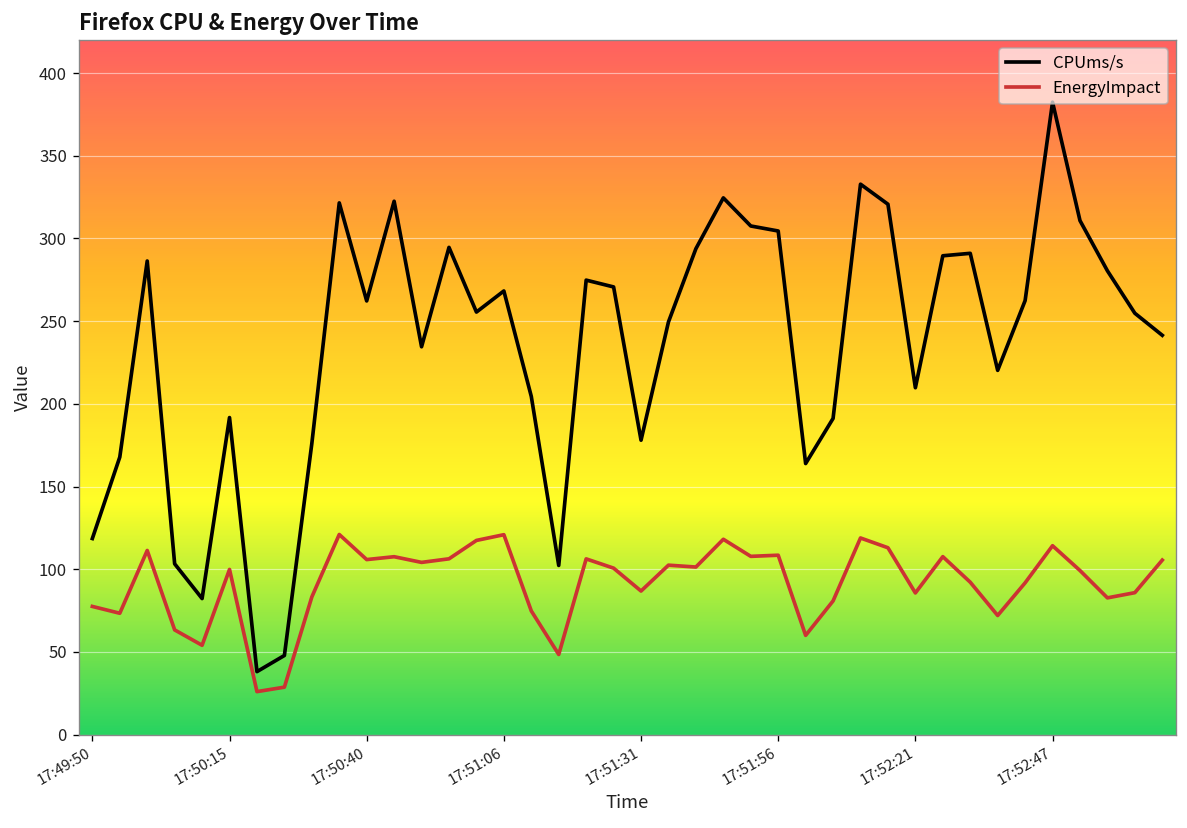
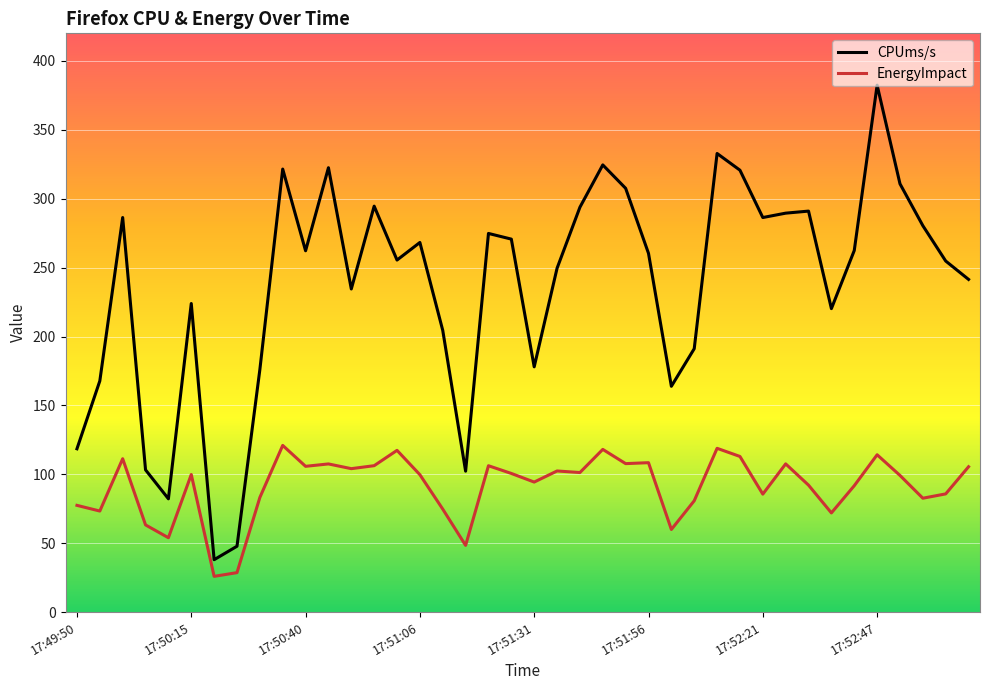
CPUms/s, 17:50:15: 192 -> 224
EnergyImpact, 17:51:06: 121 -> 100
EnergyImpact, 17:51:31: 87 -> 94
CPUms/s, 17:51:56: 305 -> 260
CPUms/s, 17:52:21: 210 -> 286
